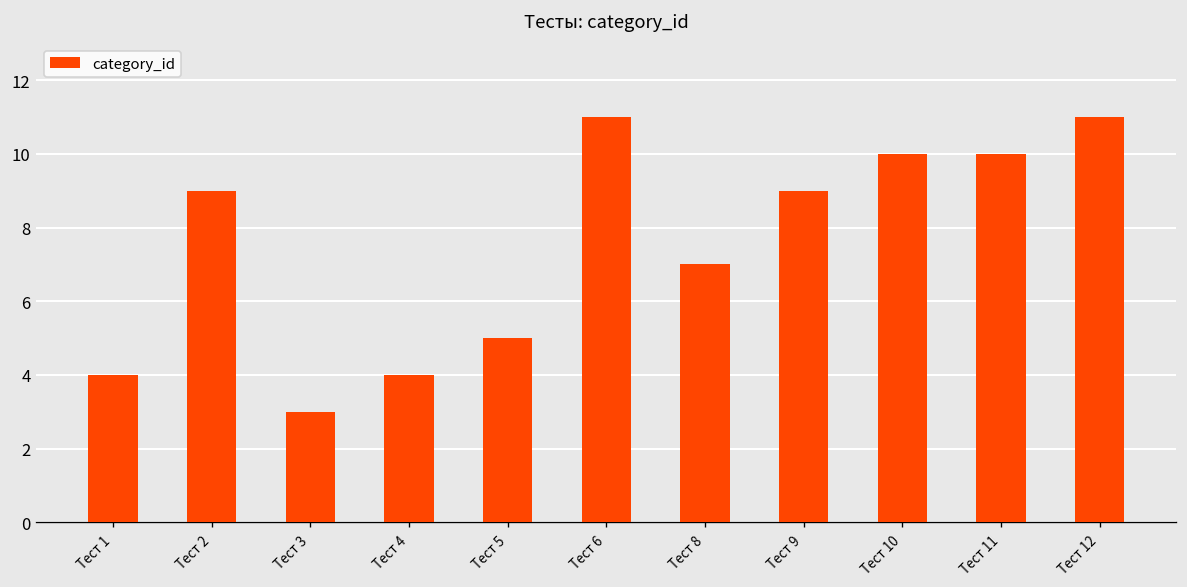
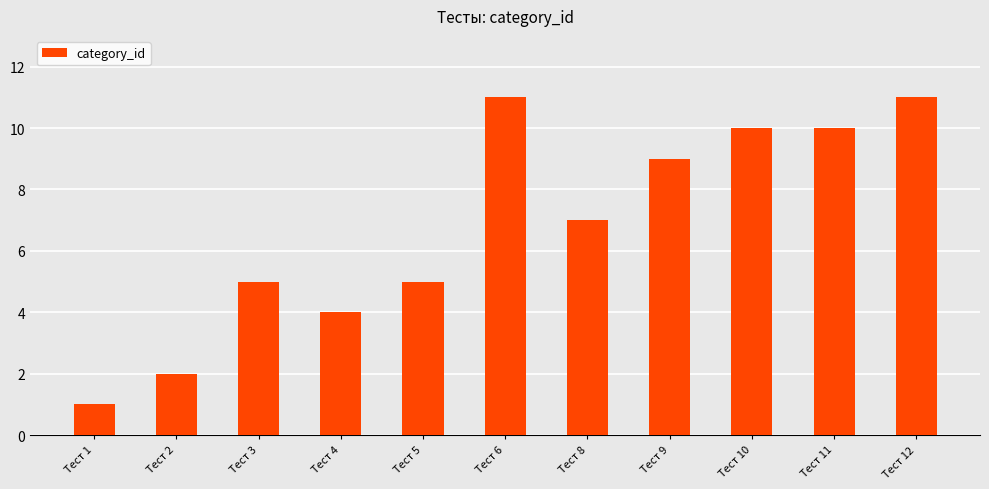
Тест 1: 4 -> 1
Тест 2: 9 -> 2
Тест 3: 3 -> 5
